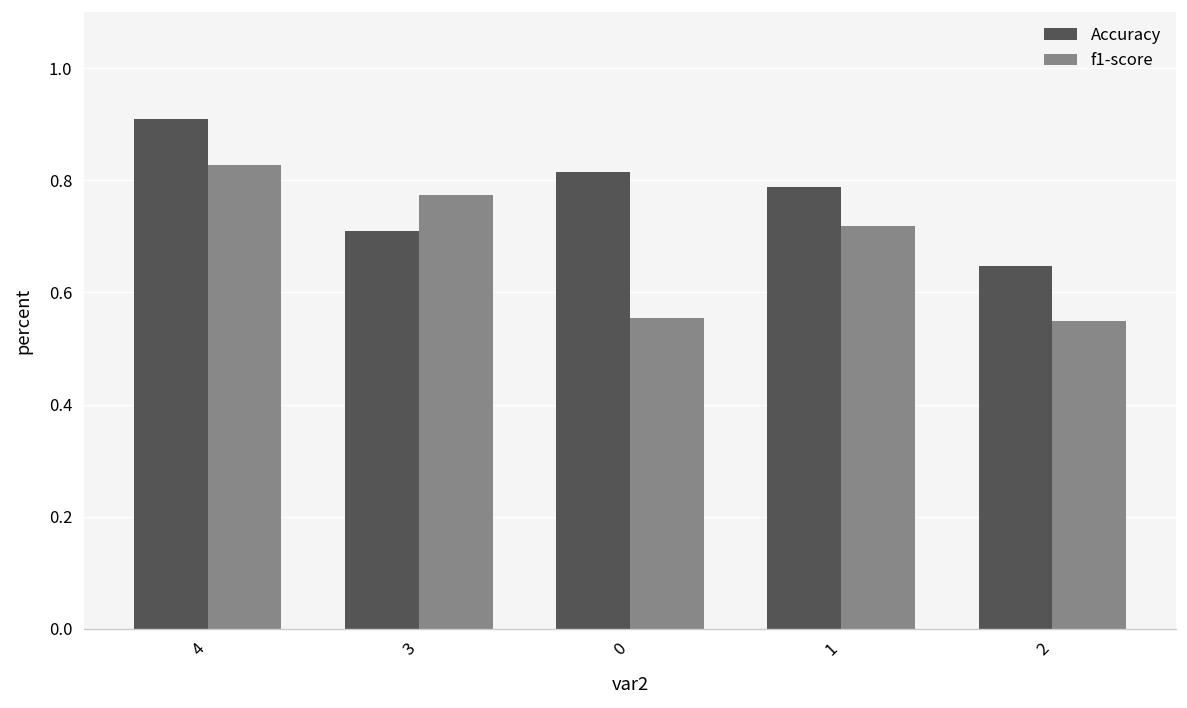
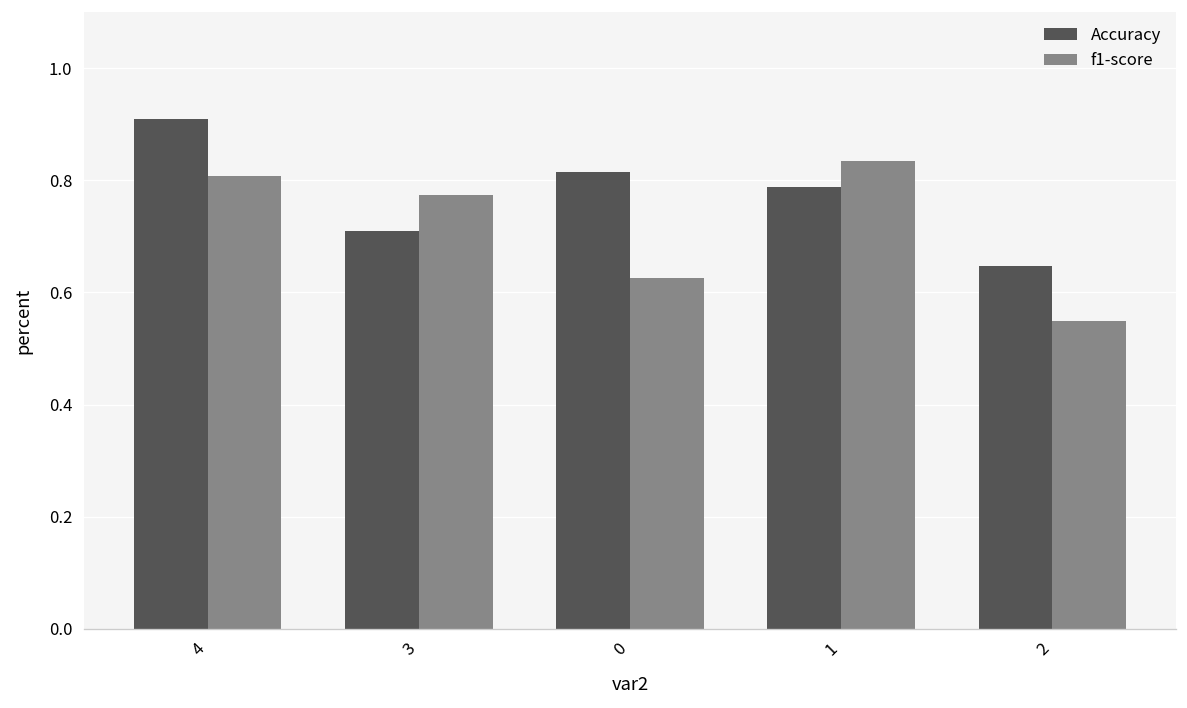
f1-score, 4: 0.83 -> 0.81
f1-score, 0: 0.55 -> 0.63
f1-score, 1: 0.72 -> 0.83
